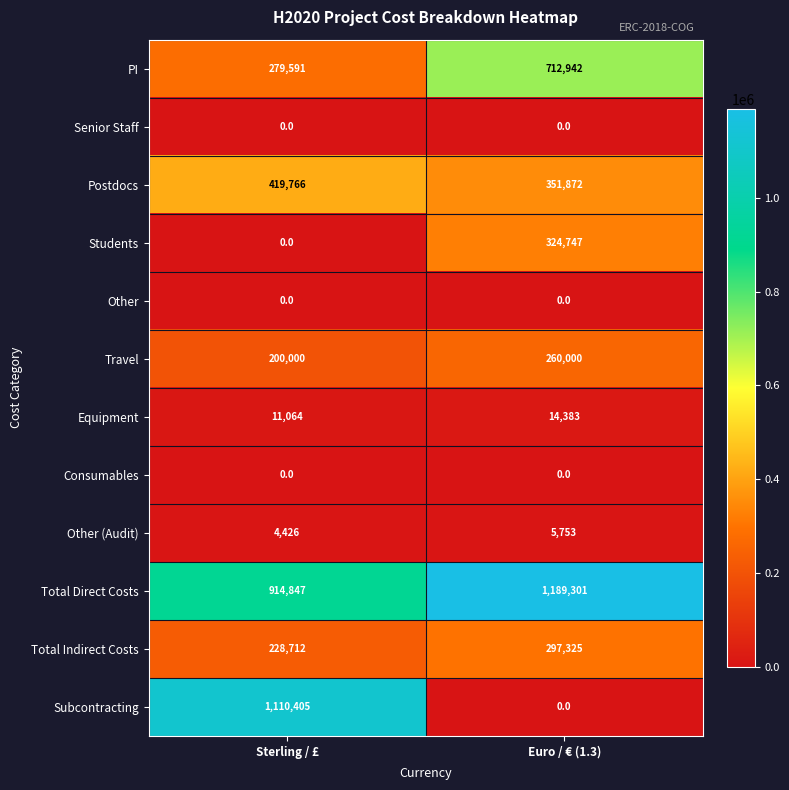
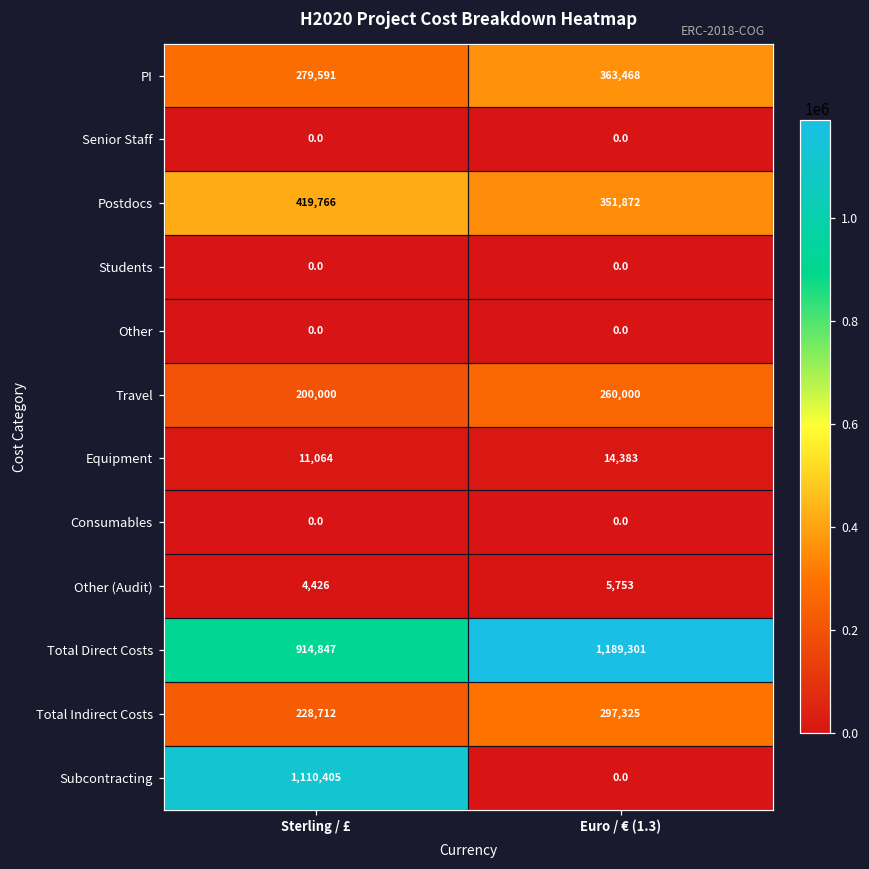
PI, Euro / € (1.3): 712,942 -> 363,468
Students, Euro / € (1.3): 324,747 -> 0.0
